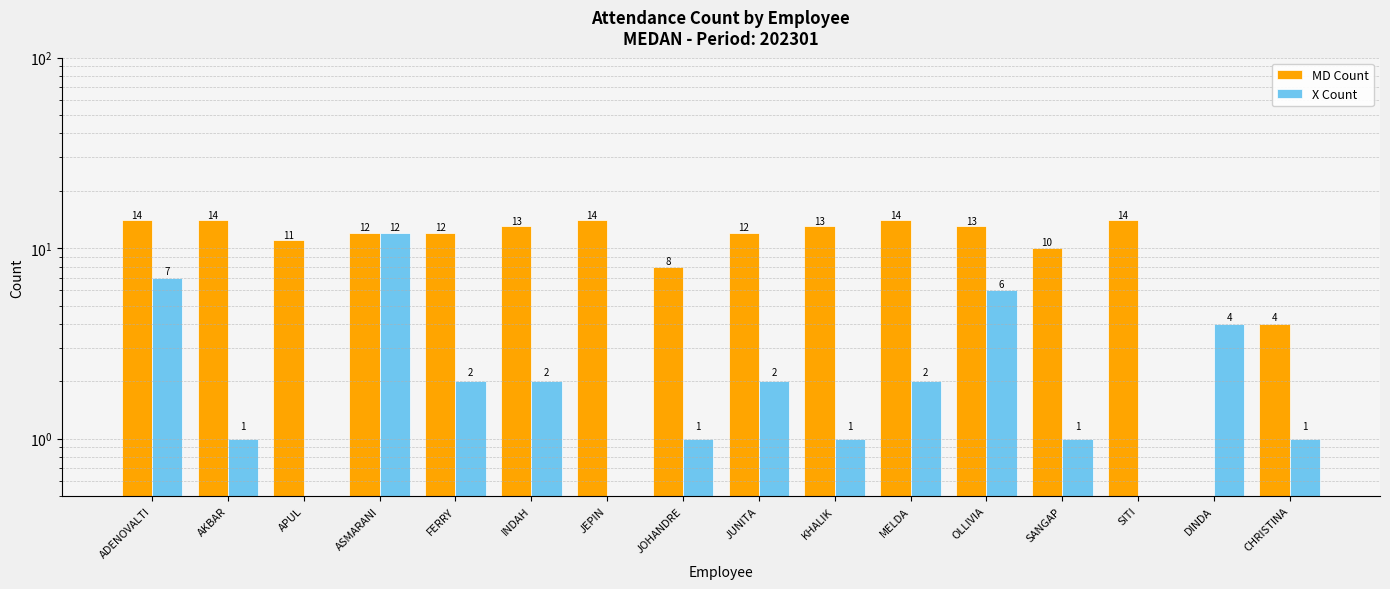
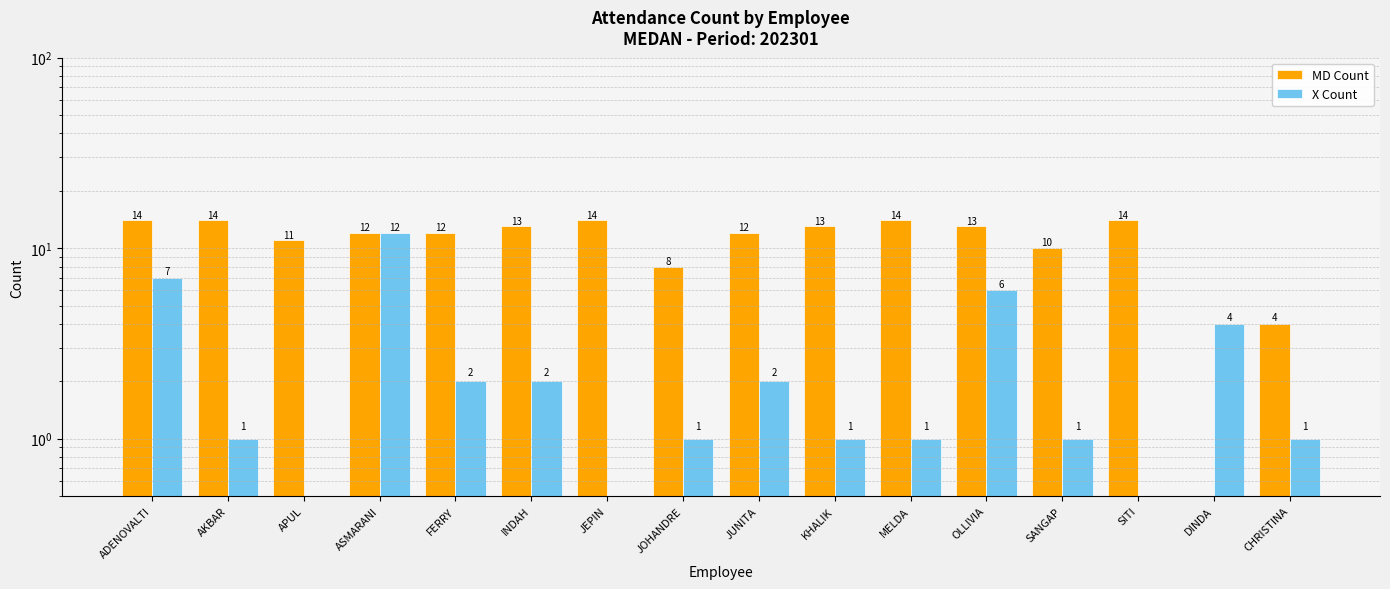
X Count, MELDA: 2 -> 1
